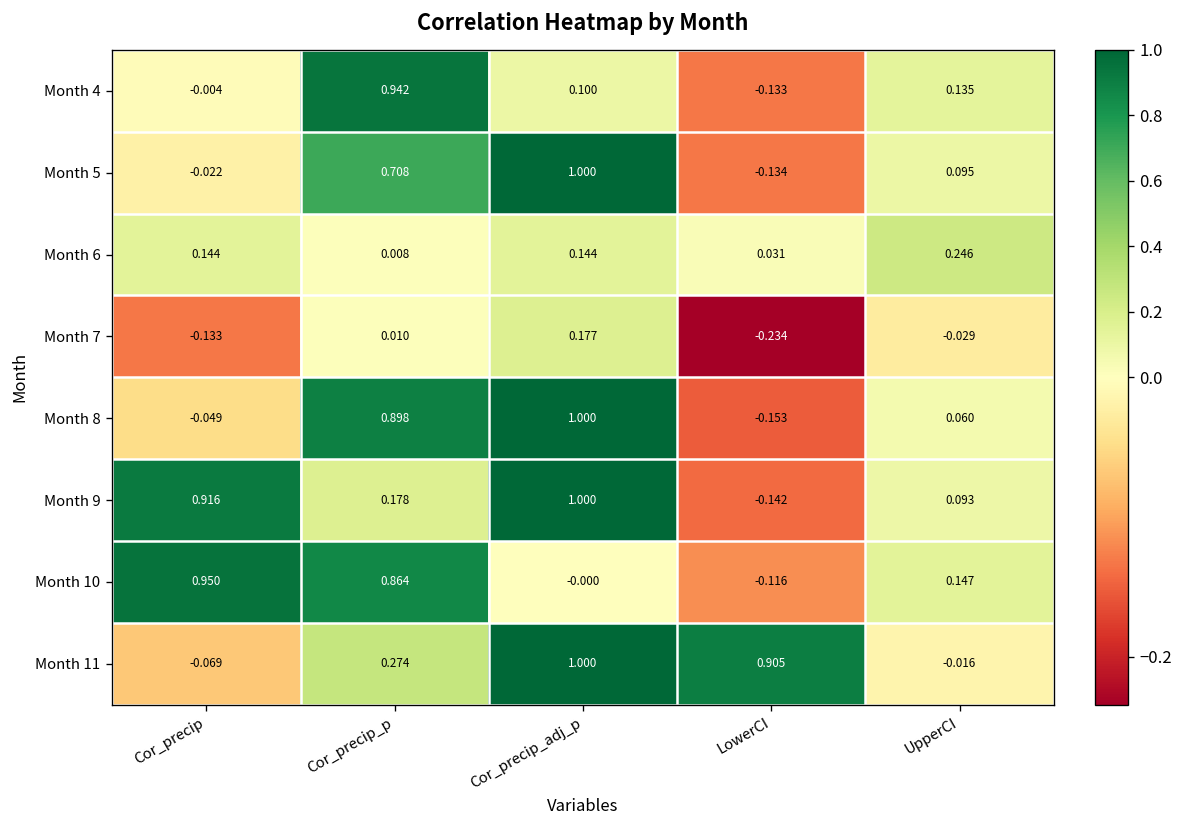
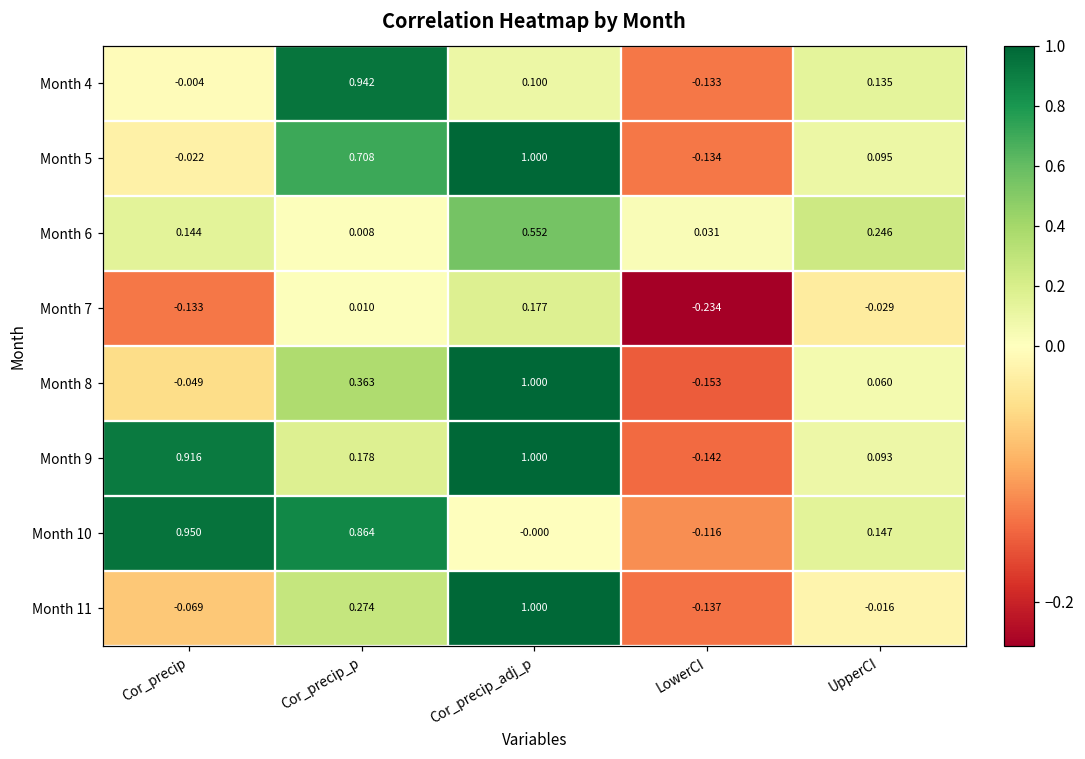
Month 6, Cor_precip_adj_p: 0.144 -> 0.552
Month 8, Cor_precip_p: 0.898 -> 0.363
Month 11, LowerCI: 0.905 -> -0.137
